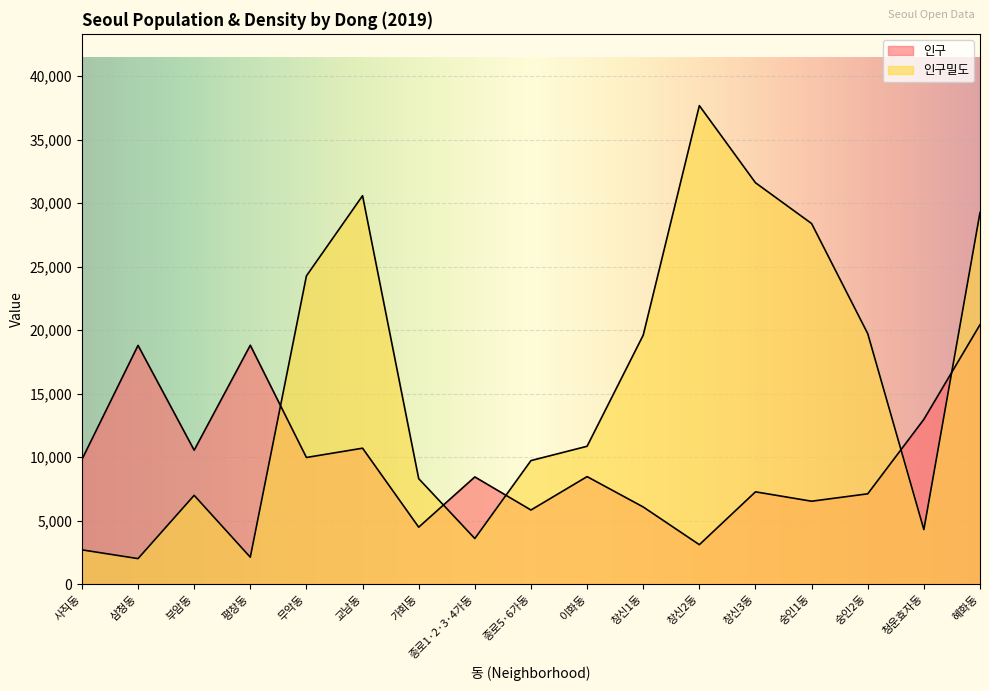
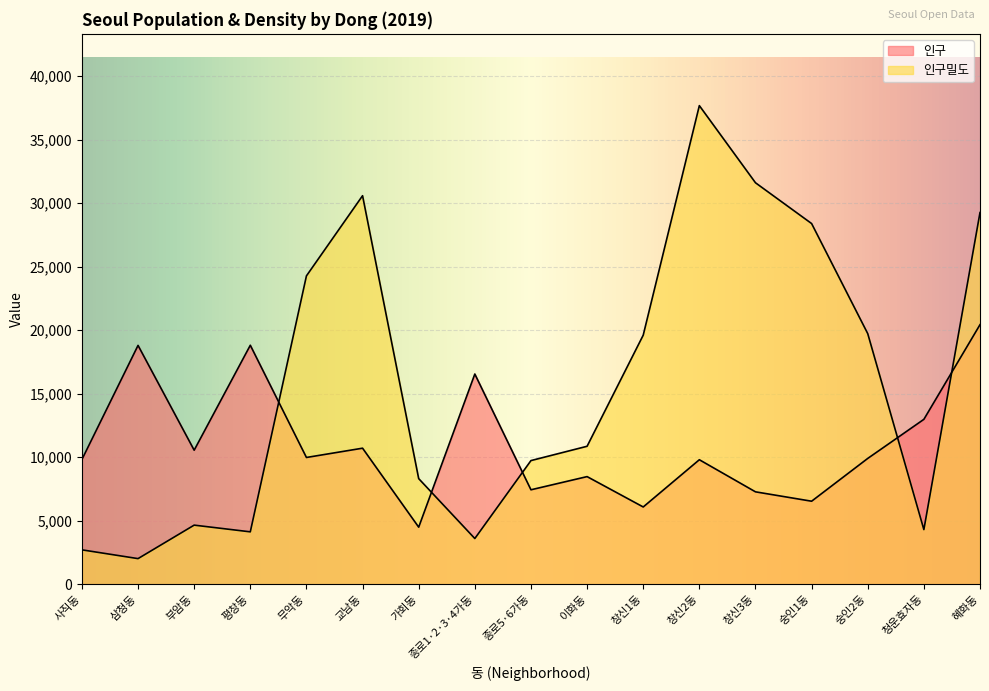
인구밀도, 부암동: 7,000 -> 4,600
인구밀도, 평창동: 2,100 -> 4,100
인구, 종로1·2·3·4가동: 8,400 -> 16,600
인구, 종로5·6가동: 5,800 -> 7,400
인구, 창신2동: 3,100 -> 9,800
인구, 숭인2동: 7,100 -> 9,900
